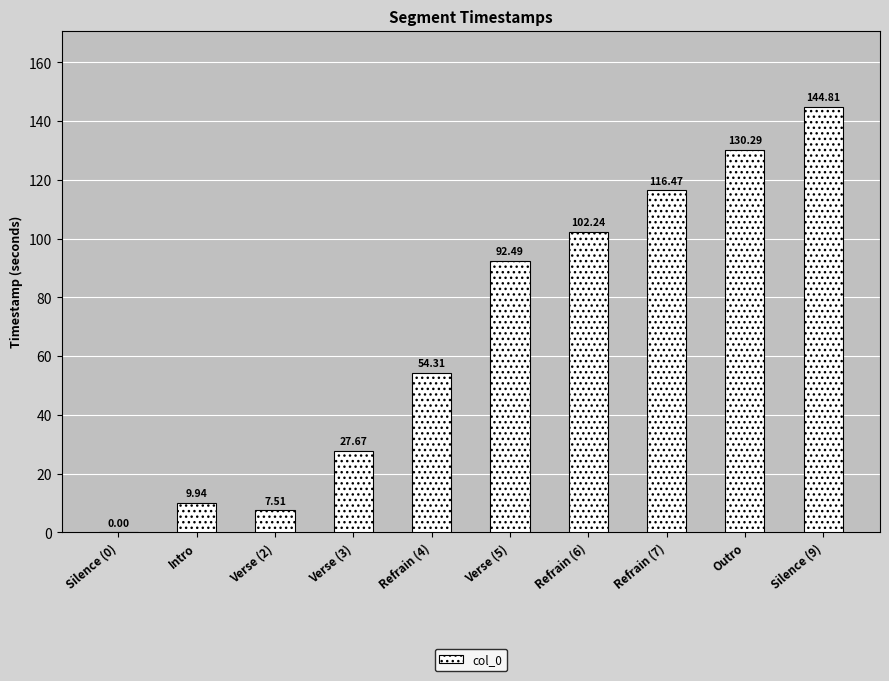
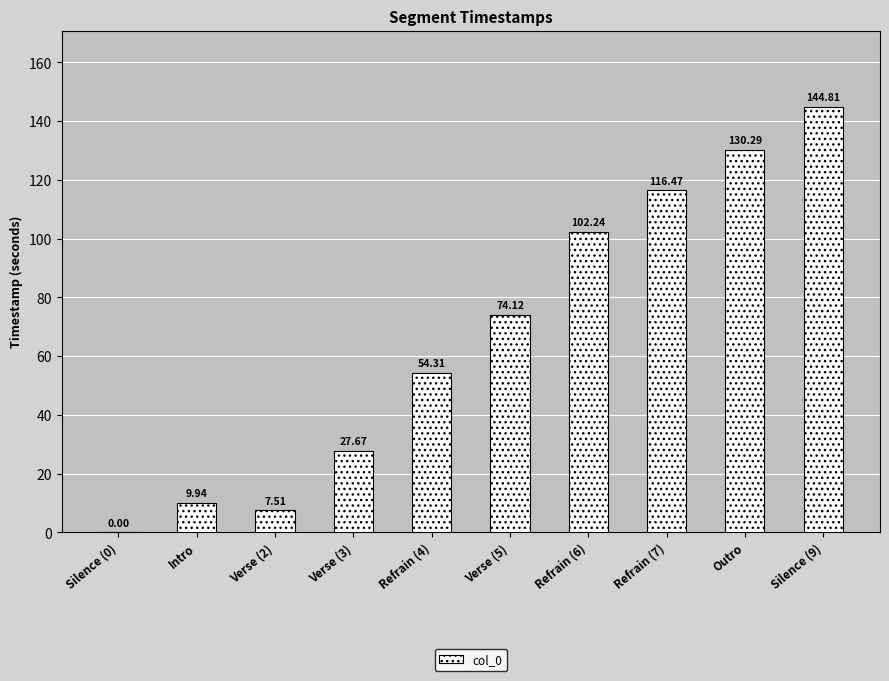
Verse (5): 92.49 -> 74.12
